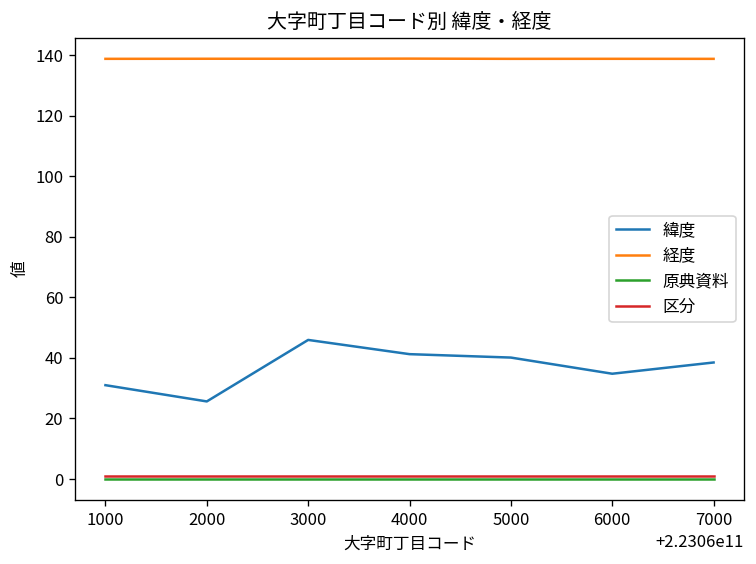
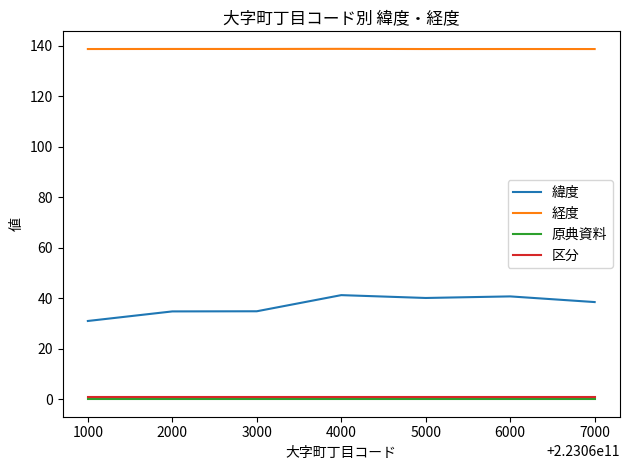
緯度, 2000: 26 -> 35
緯度, 3000: 46 -> 35
緯度, 6000: 35 -> 41
